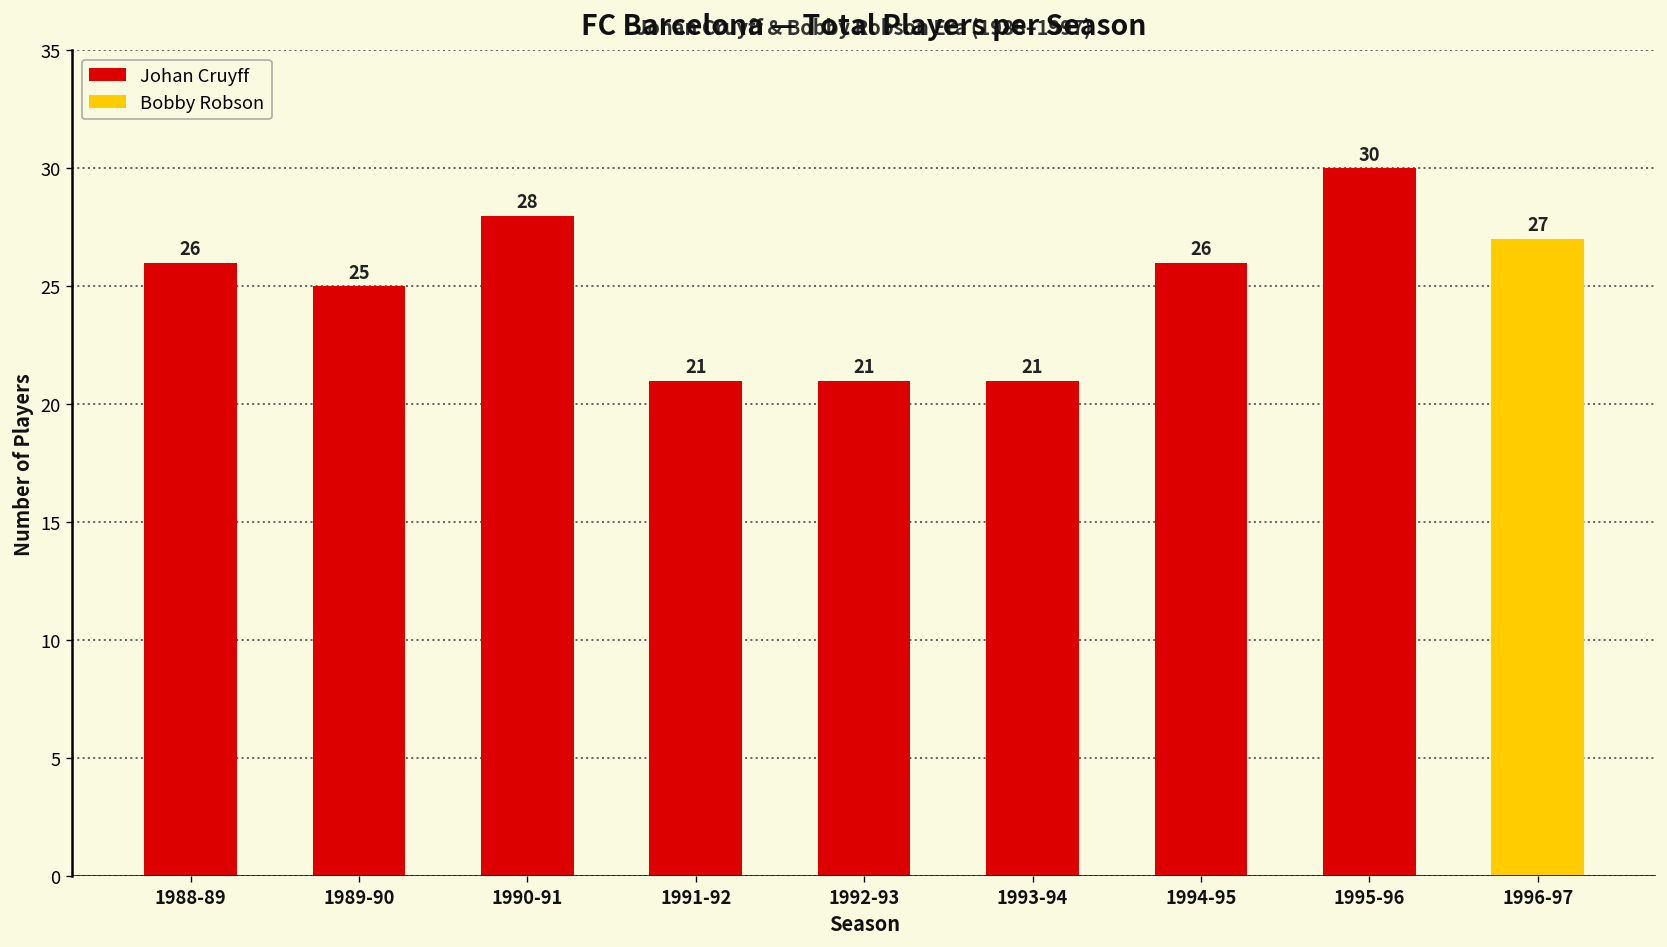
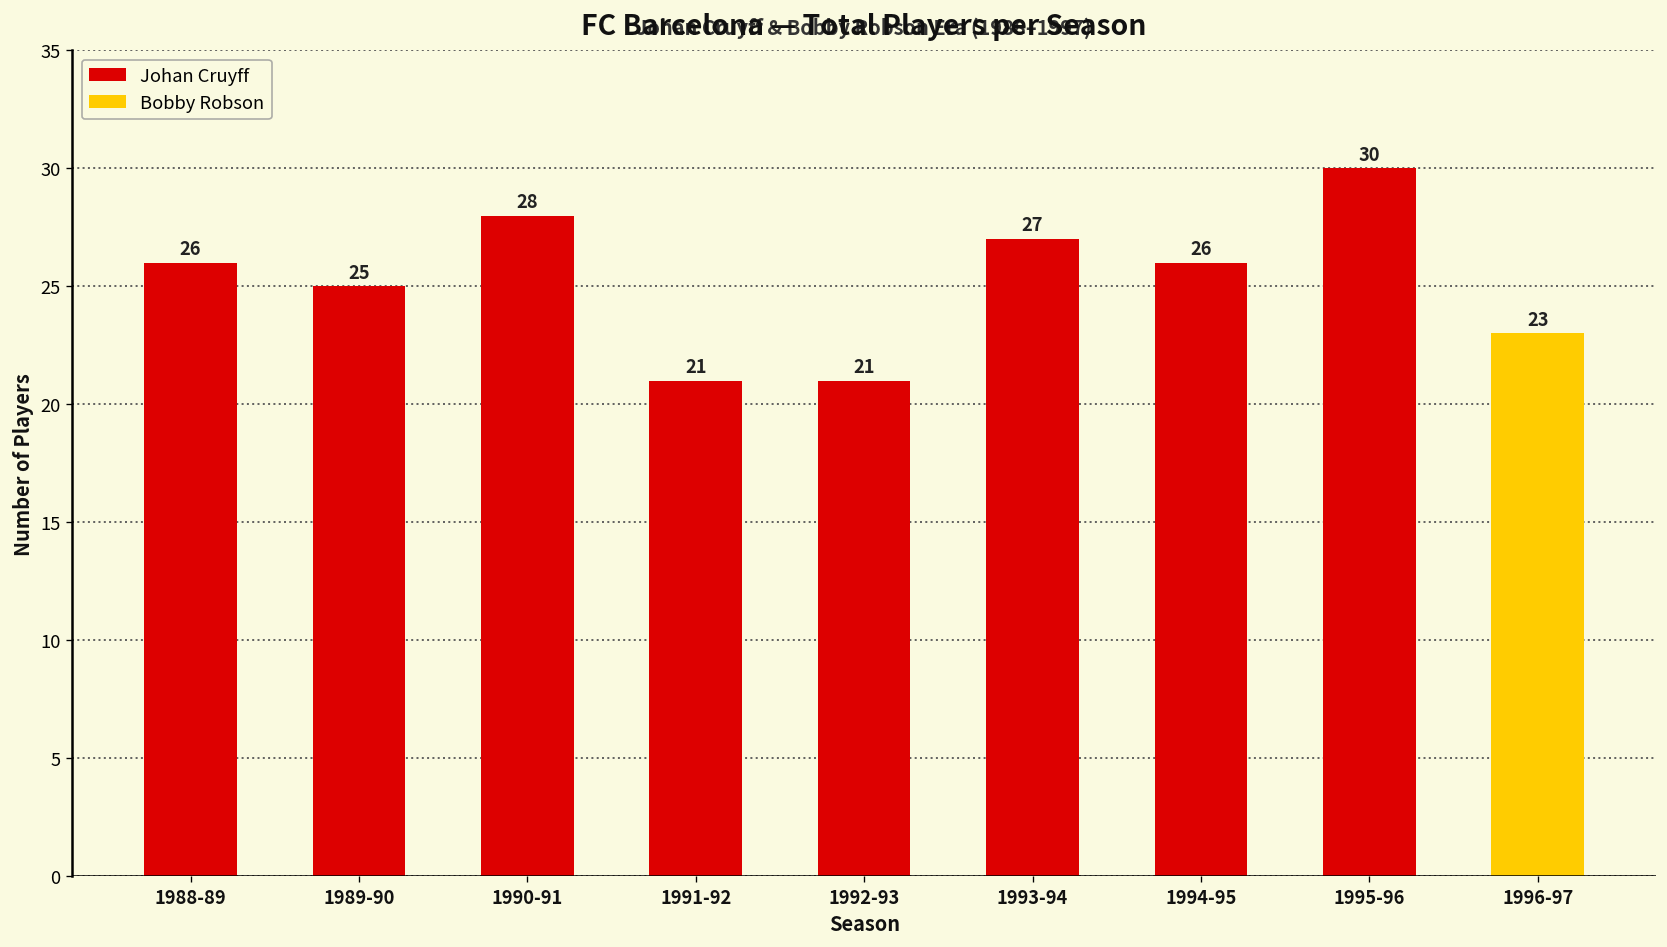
1993-94: 21 -> 27
1996-97: 27 -> 23
